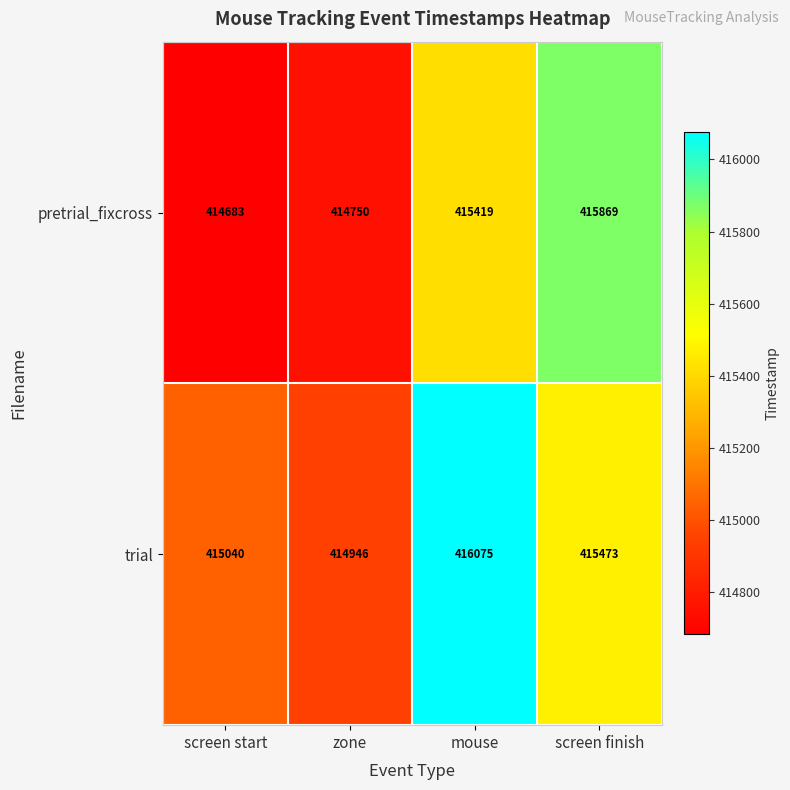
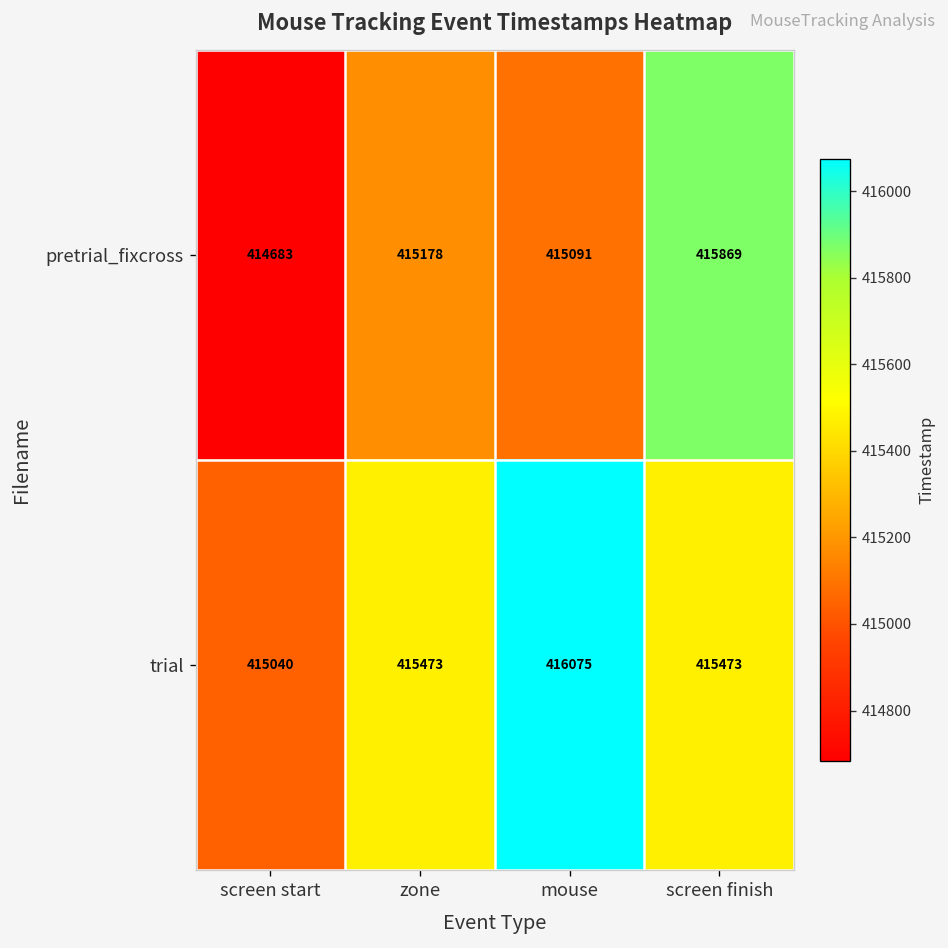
pretrial_fixcross, zone: 414750 -> 415178
pretrial_fixcross, mouse: 415419 -> 415091
trial, zone: 414946 -> 415473
